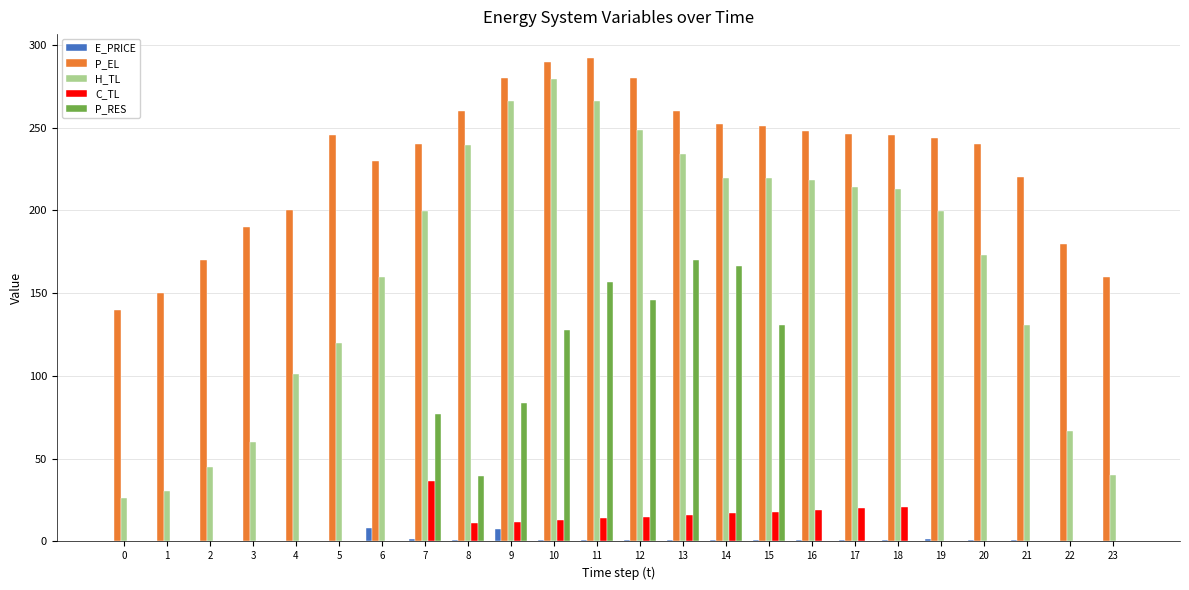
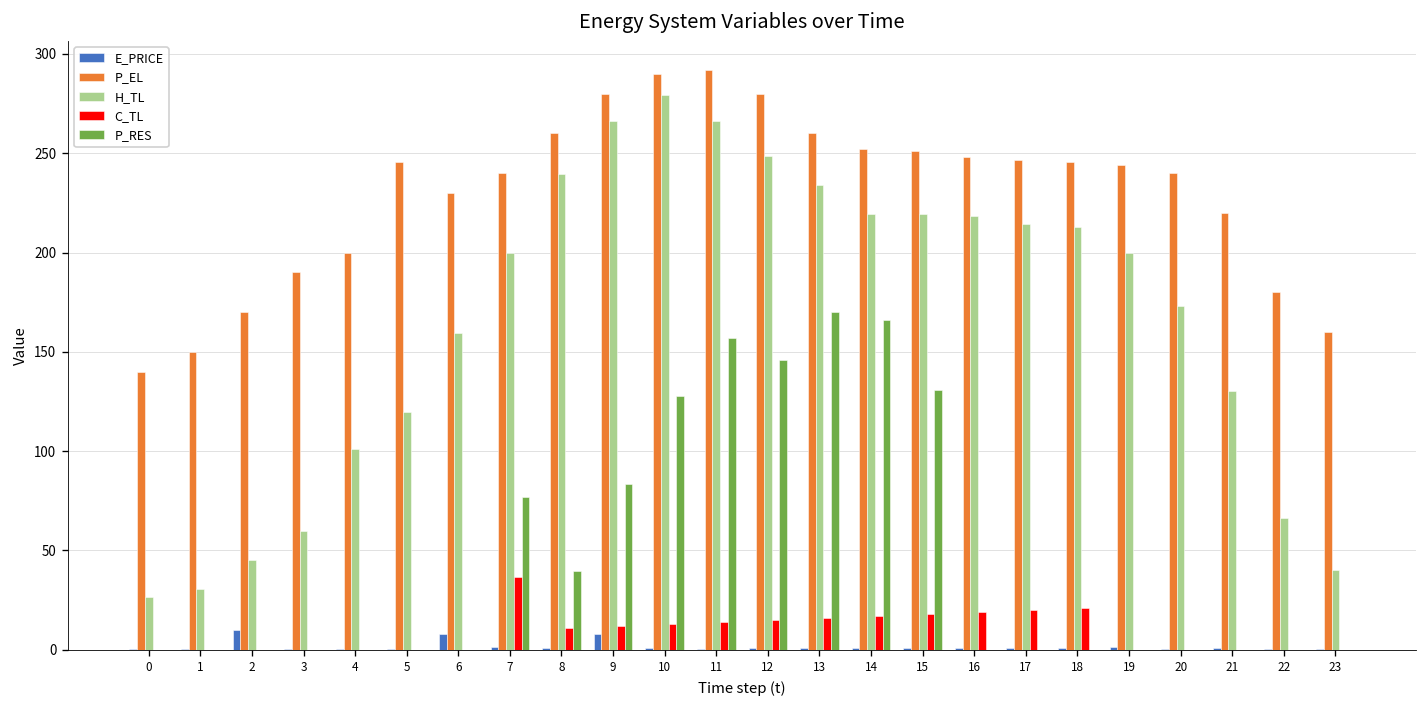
E_PRICE, 2: 0 -> 10
